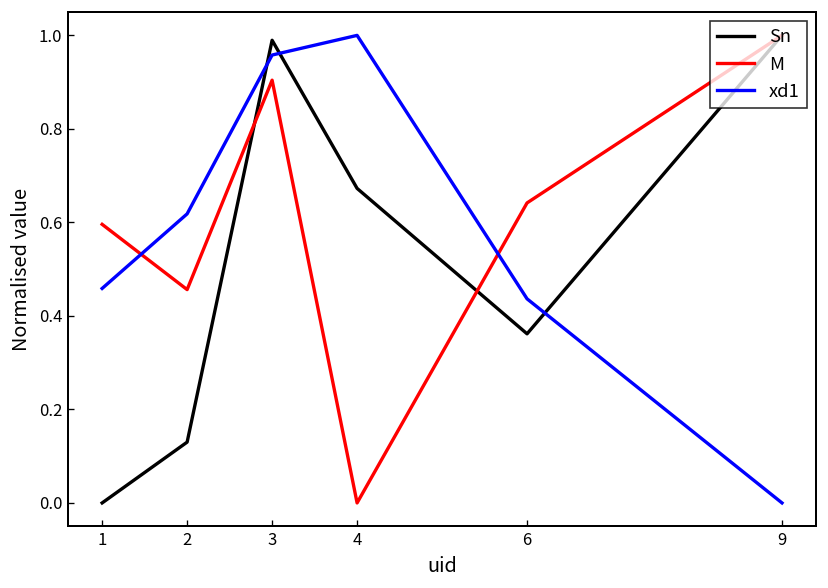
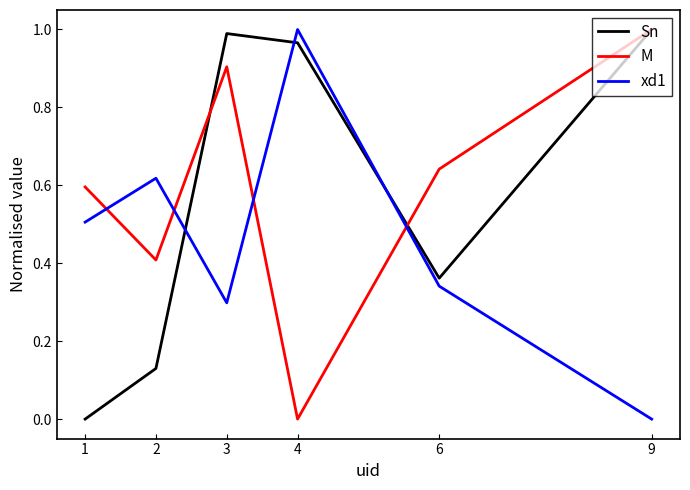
xd1, 1: 0.46 -> 0.51
M, 2: 0.46 -> 0.41
xd1, 3: 0.96 -> 0.30
Sn, 4: 0.67 -> 0.97
xd1, 6: 0.44 -> 0.34
